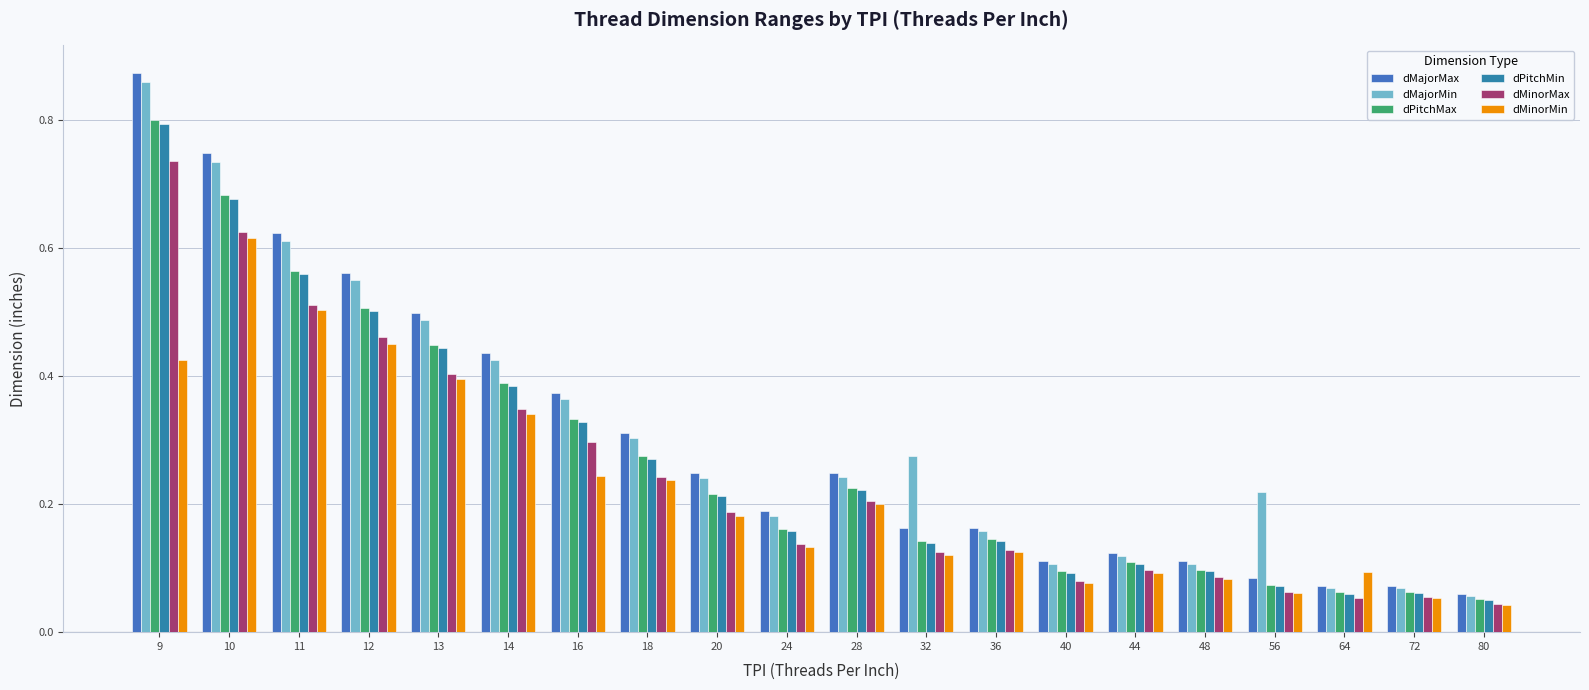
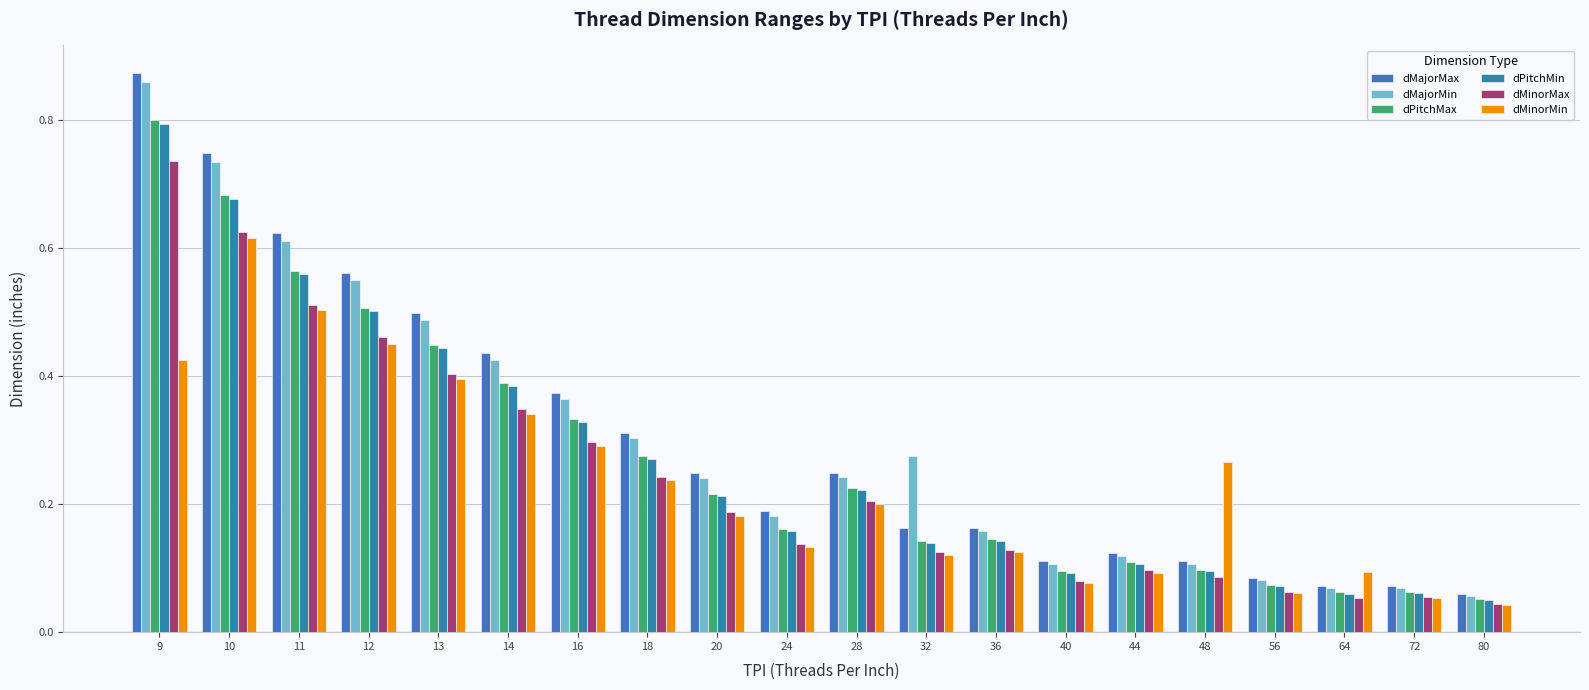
dMinorMin, 16: 0.24 -> 0.29
dMinorMin, 48: 0.08 -> 0.27
dMajorMin, 56: 0.22 -> 0.08
